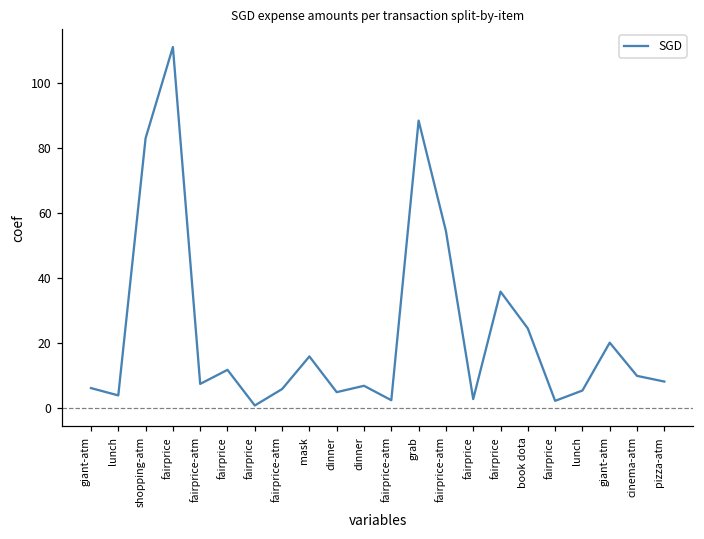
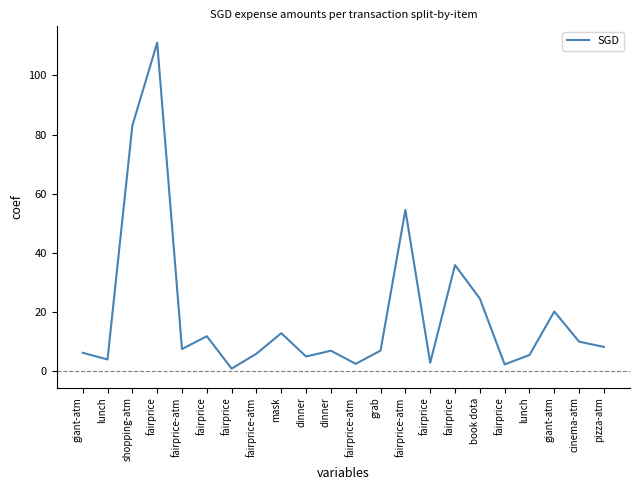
mask: 16 -> 13
grab: 88 -> 7
